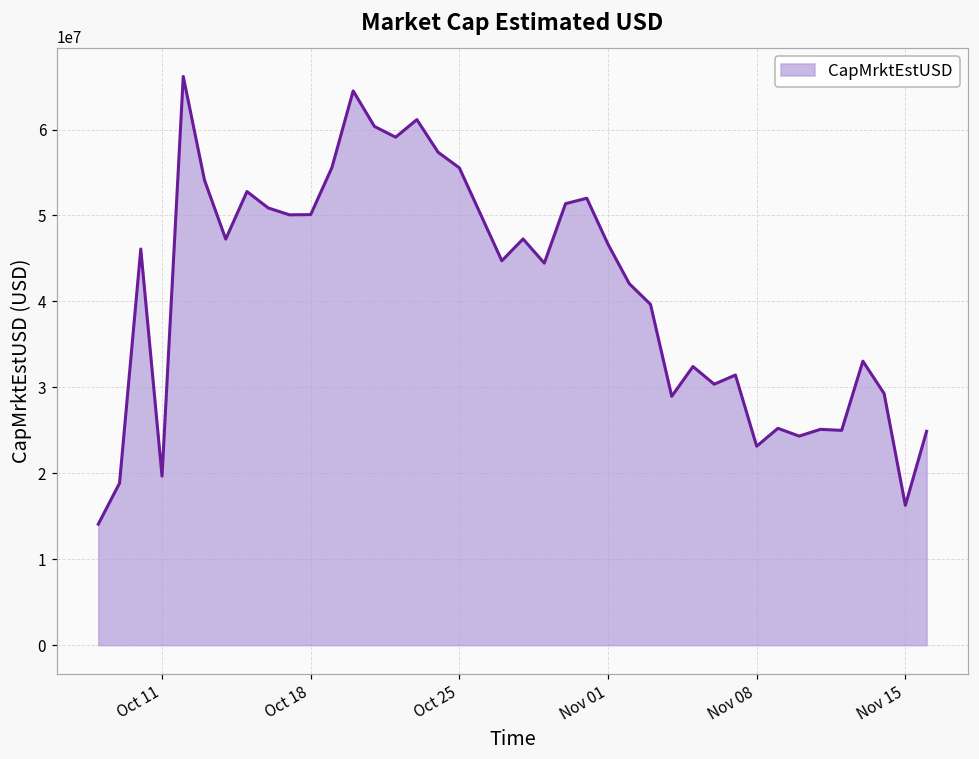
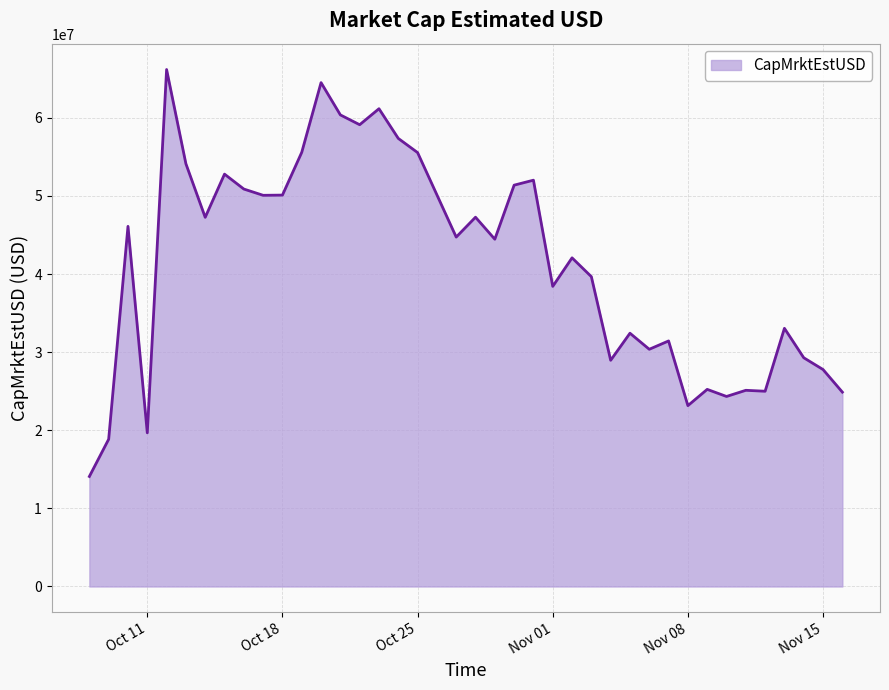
Nov 01: 47000000 -> 38000000
Nov 15: 16000000 -> 28000000
